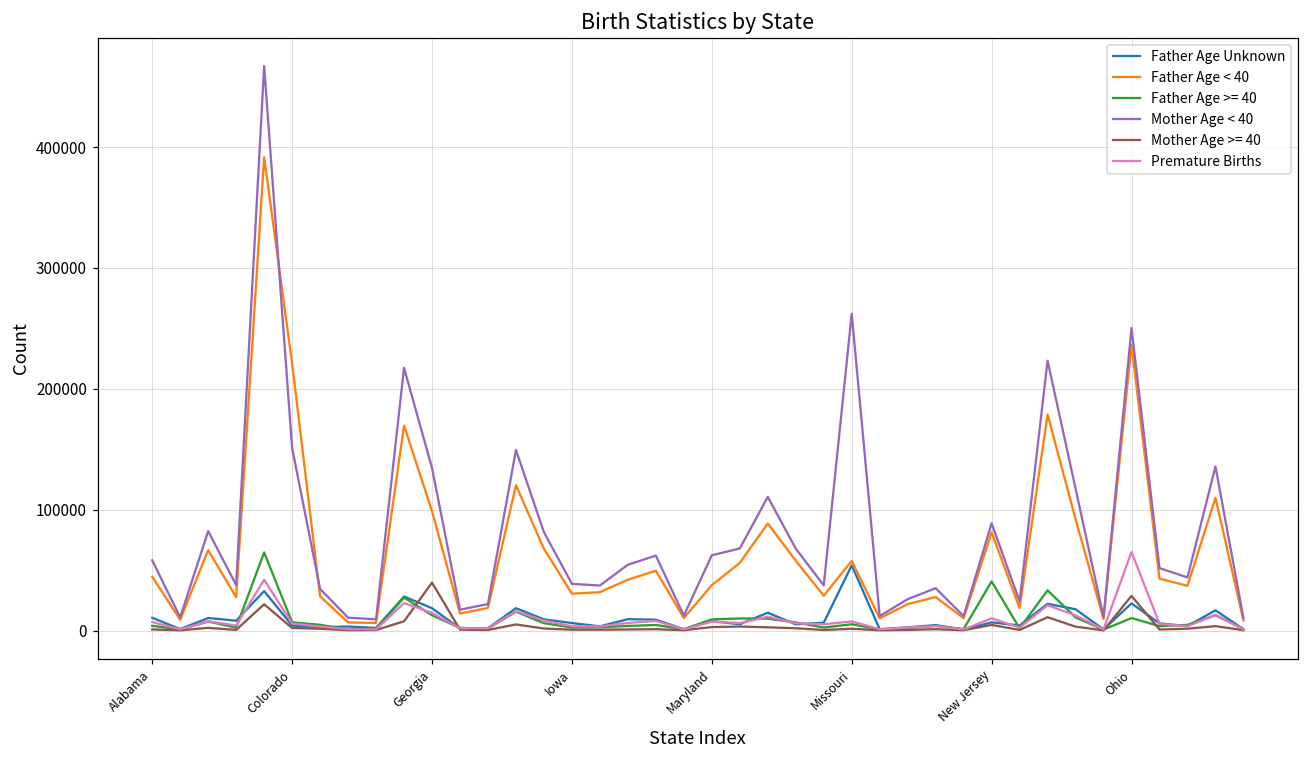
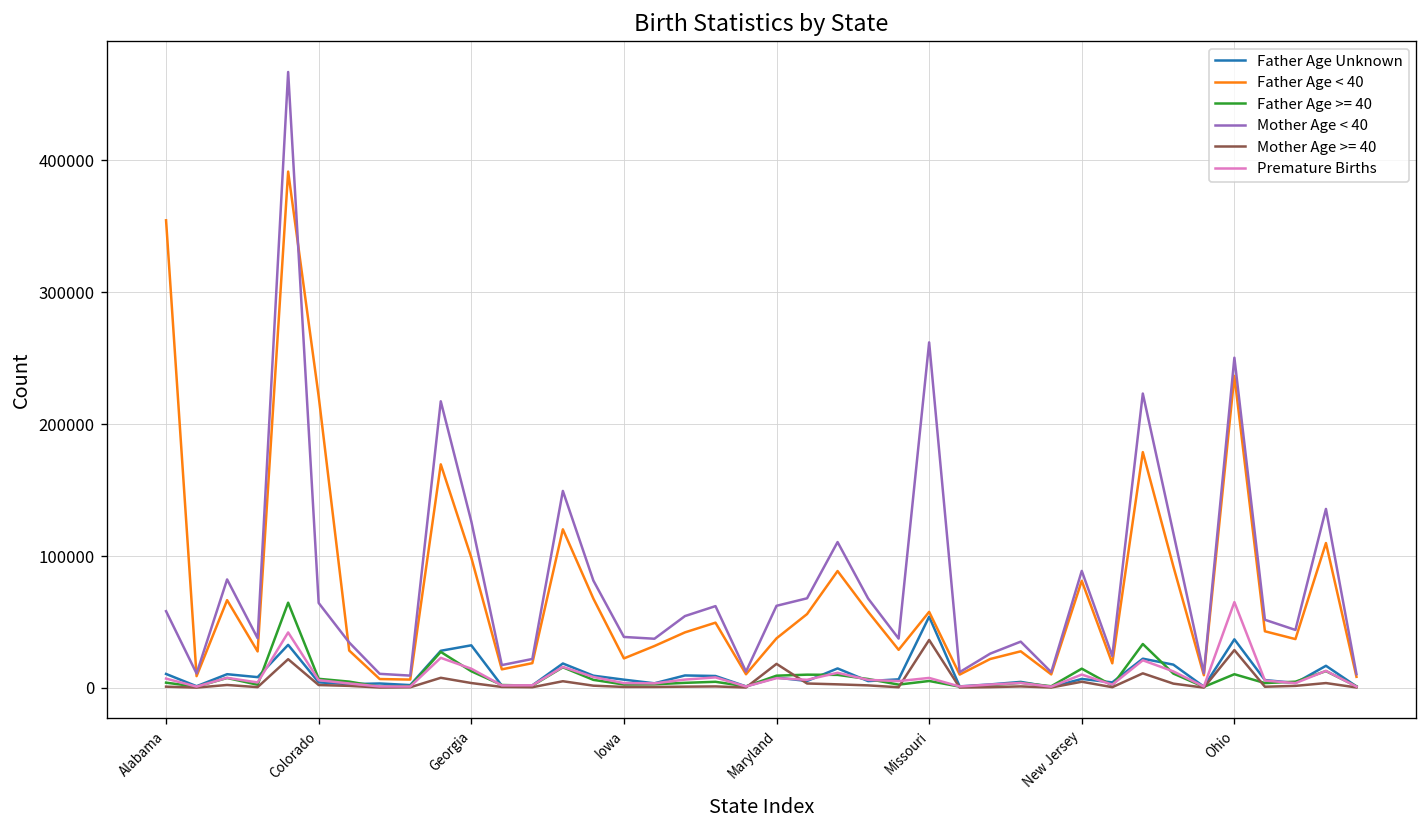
Father Age < 40, Alabama: 45000 -> 355000
Mother Age < 40, Colorado: 151000 -> 64000
Father Age Unknown, Georgia: 19000 -> 32000
Mother Age < 40, Georgia: 134000 -> 126000
Mother Age >= 40, Georgia: 40000 -> 4000
Father Age < 40, Iowa: 31000 -> 22000
Mother Age >= 40, Maryland: 3000 -> 18000
Mother Age >= 40, Missouri: 2000 -> 36000
Father Age >= 40, New Jersey: 41000 -> 15000
Father Age Unknown, Ohio: 23000 -> 37000
